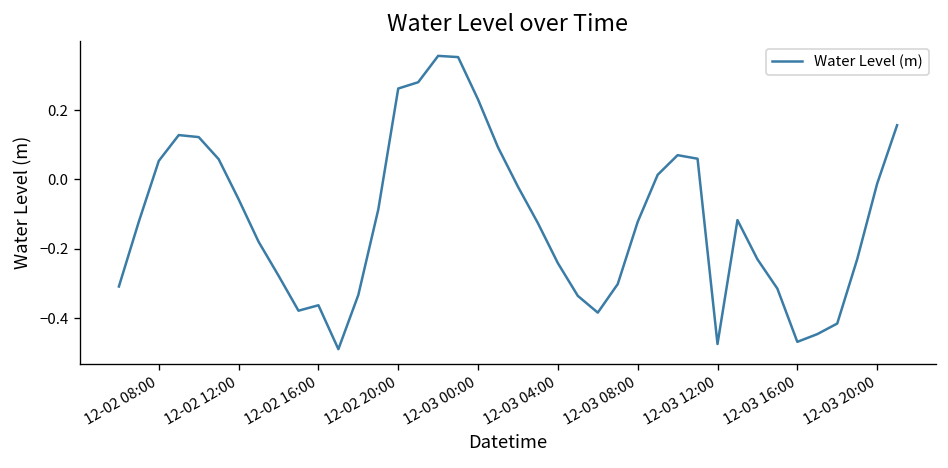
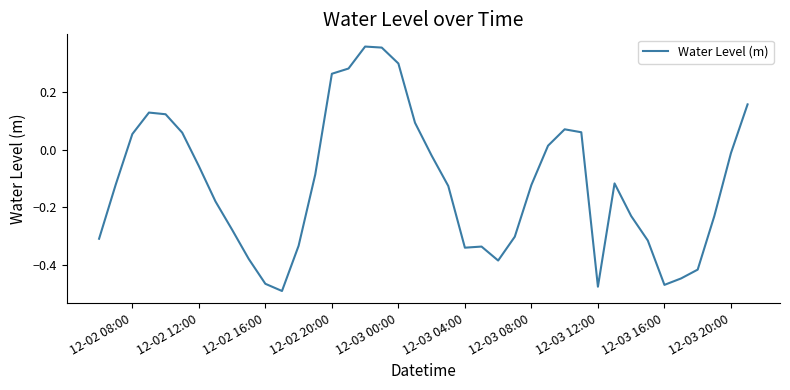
12-02 16:00: -0.36 -> -0.46
12-03 00:00: 0.23 -> 0.30
12-03 04:00: -0.24 -> -0.34
